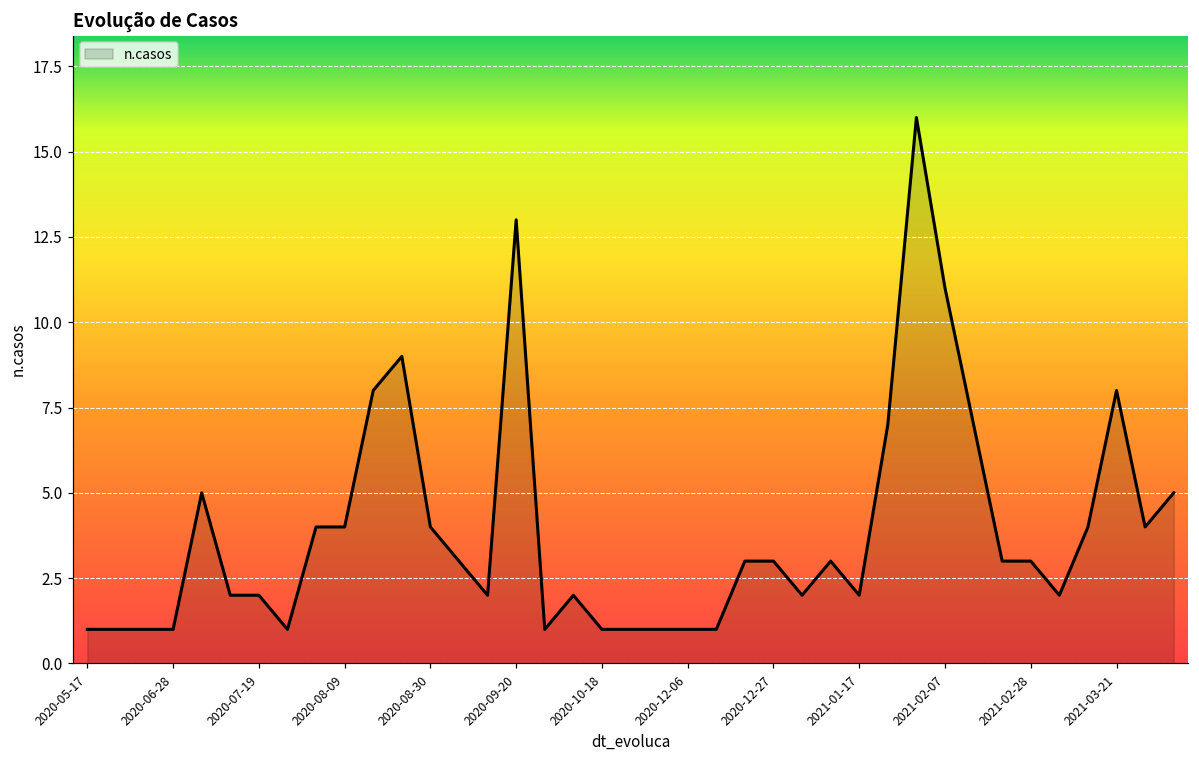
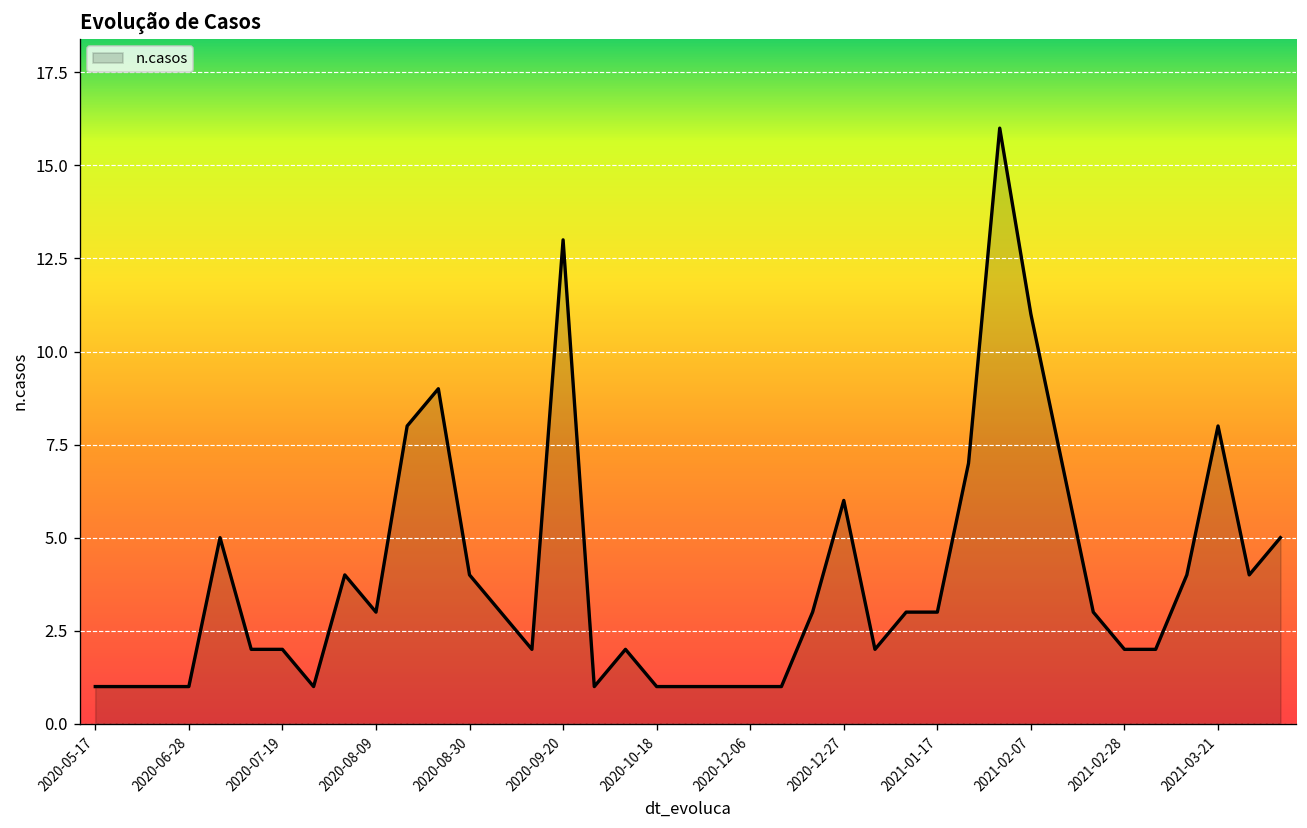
2020-08-09: 4 -> 3
2020-12-27: 3 -> 6
2021-01-17: 2 -> 3
2021-02-28: 3 -> 2
